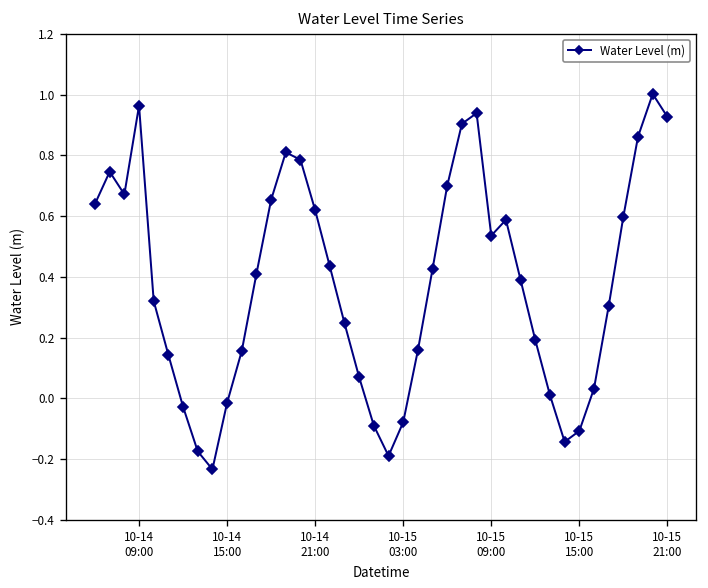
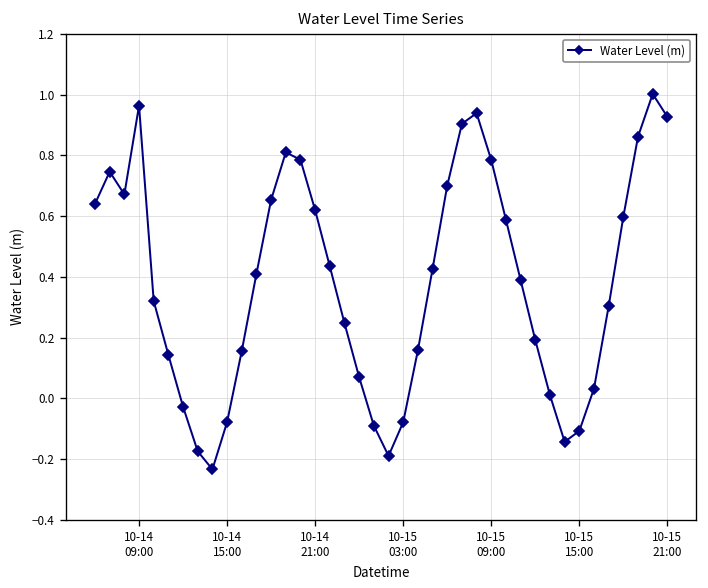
10-14 15:00: -0.01 -> -0.08
10-15 09:00: 0.54 -> 0.78
